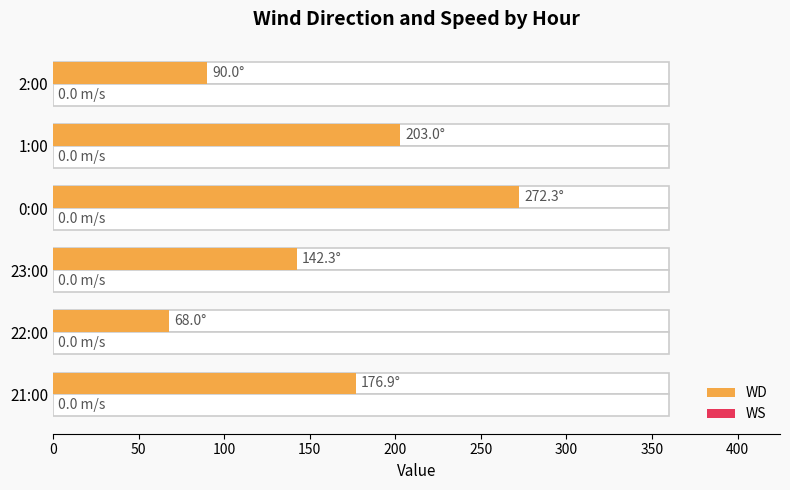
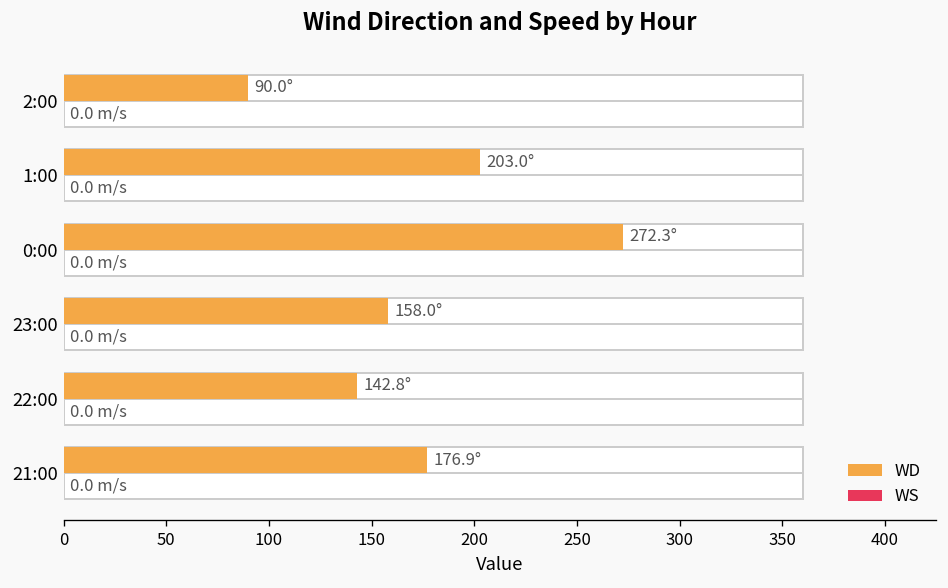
WD, 23:00: 142.3° -> 158.0°
WD, 22:00: 68.0° -> 142.8°
